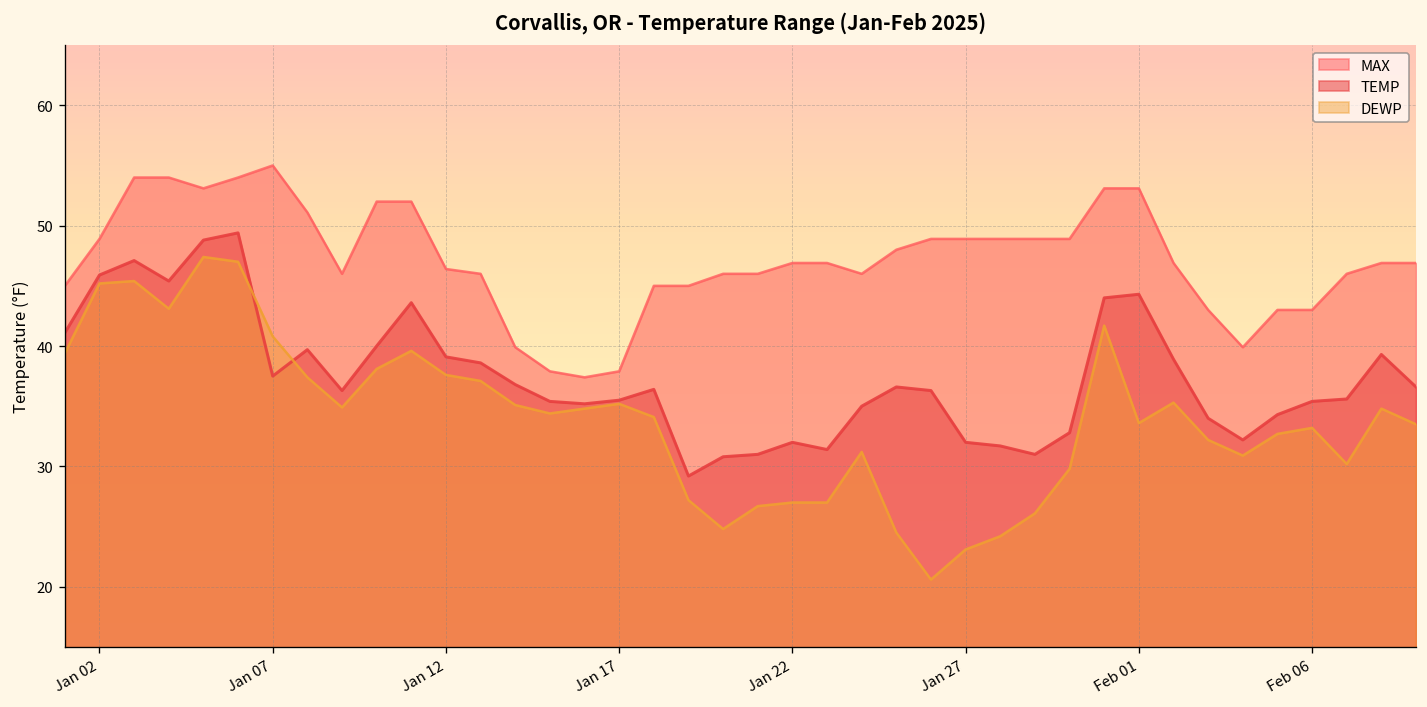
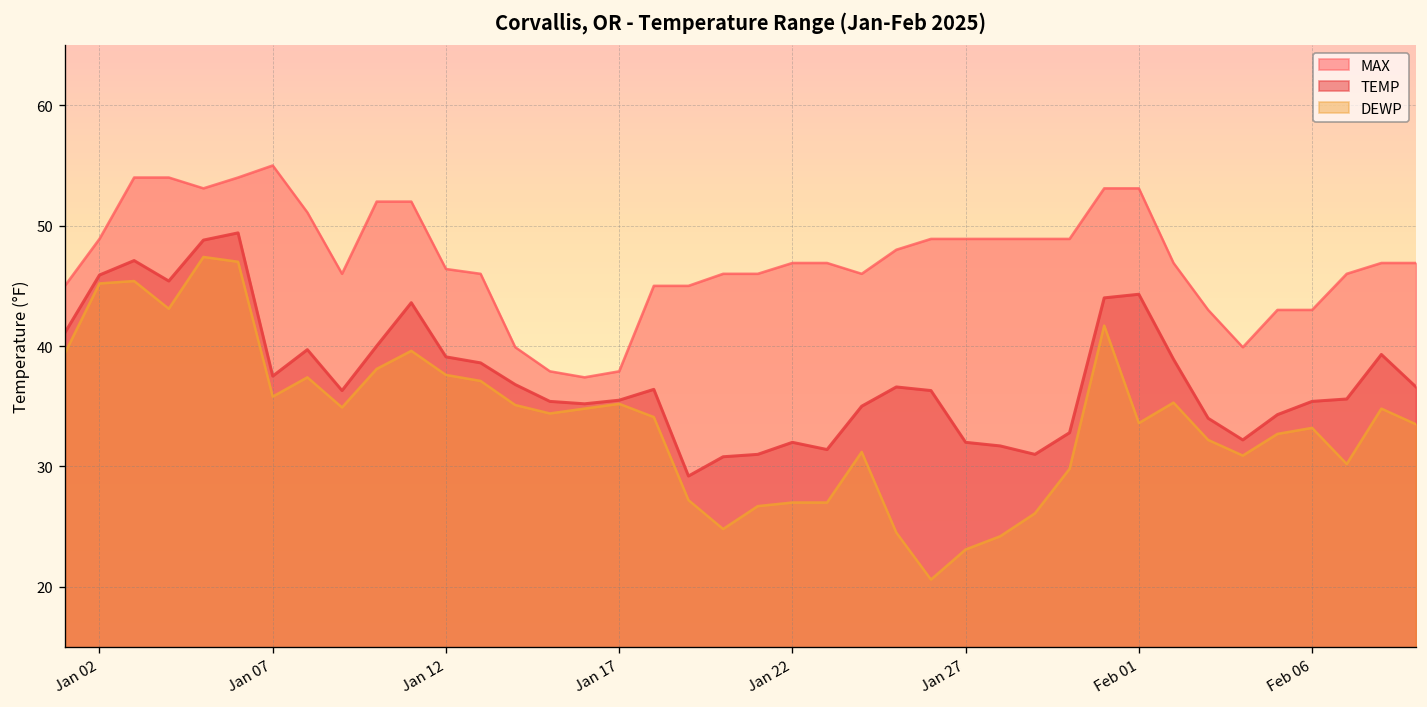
DEWP, Jan 07: 40.8 -> 35.8
